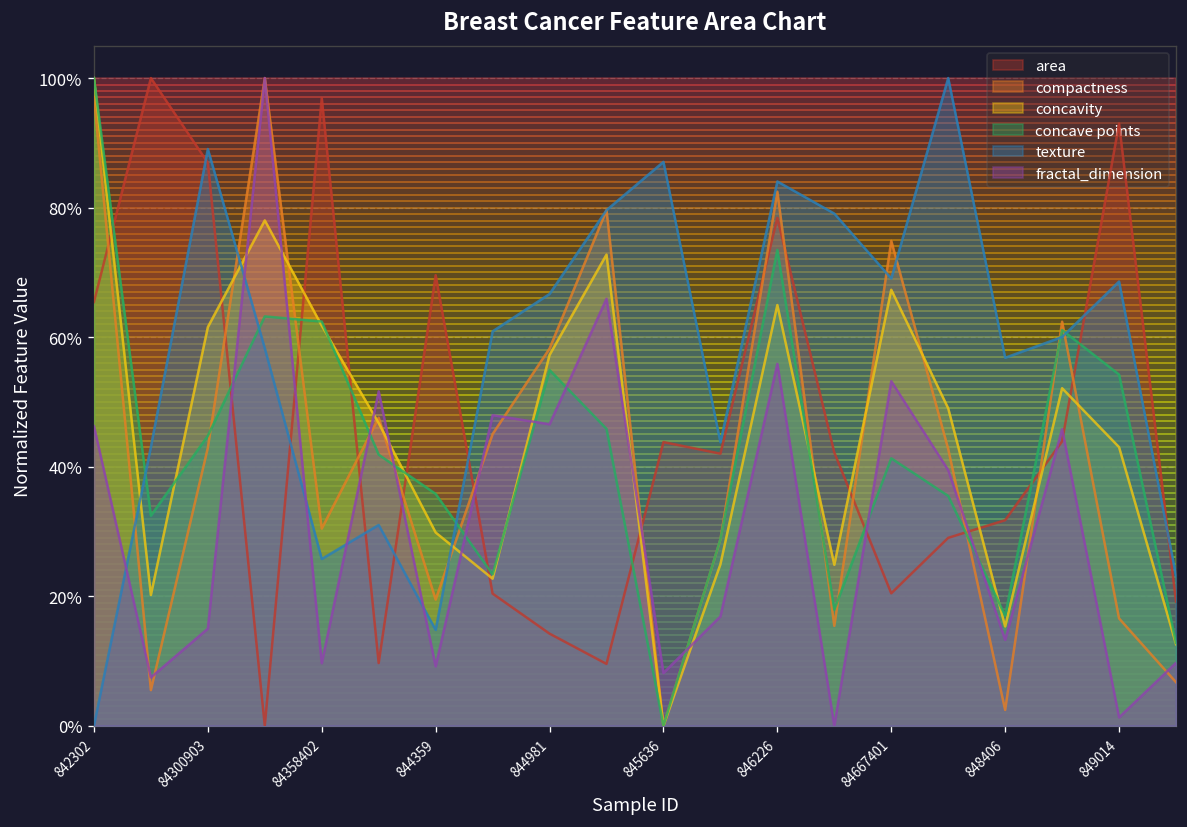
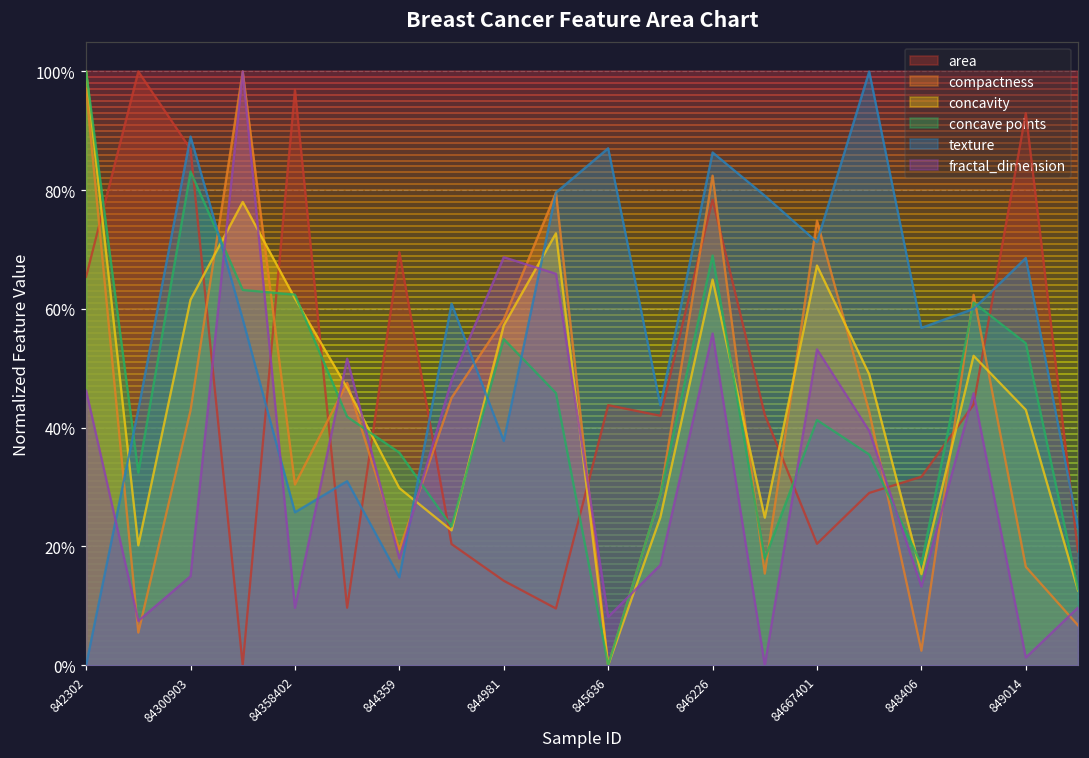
concave points, 84300903: 45% -> 83%
fractal_dimension, 844359: 9% -> 18%
texture, 844981: 67% -> 38%
fractal_dimension, 844981: 47% -> 69%
concave points, 846226: 73% -> 69%
texture, 846226: 84% -> 86%
texture, 84667401: 69% -> 71%
